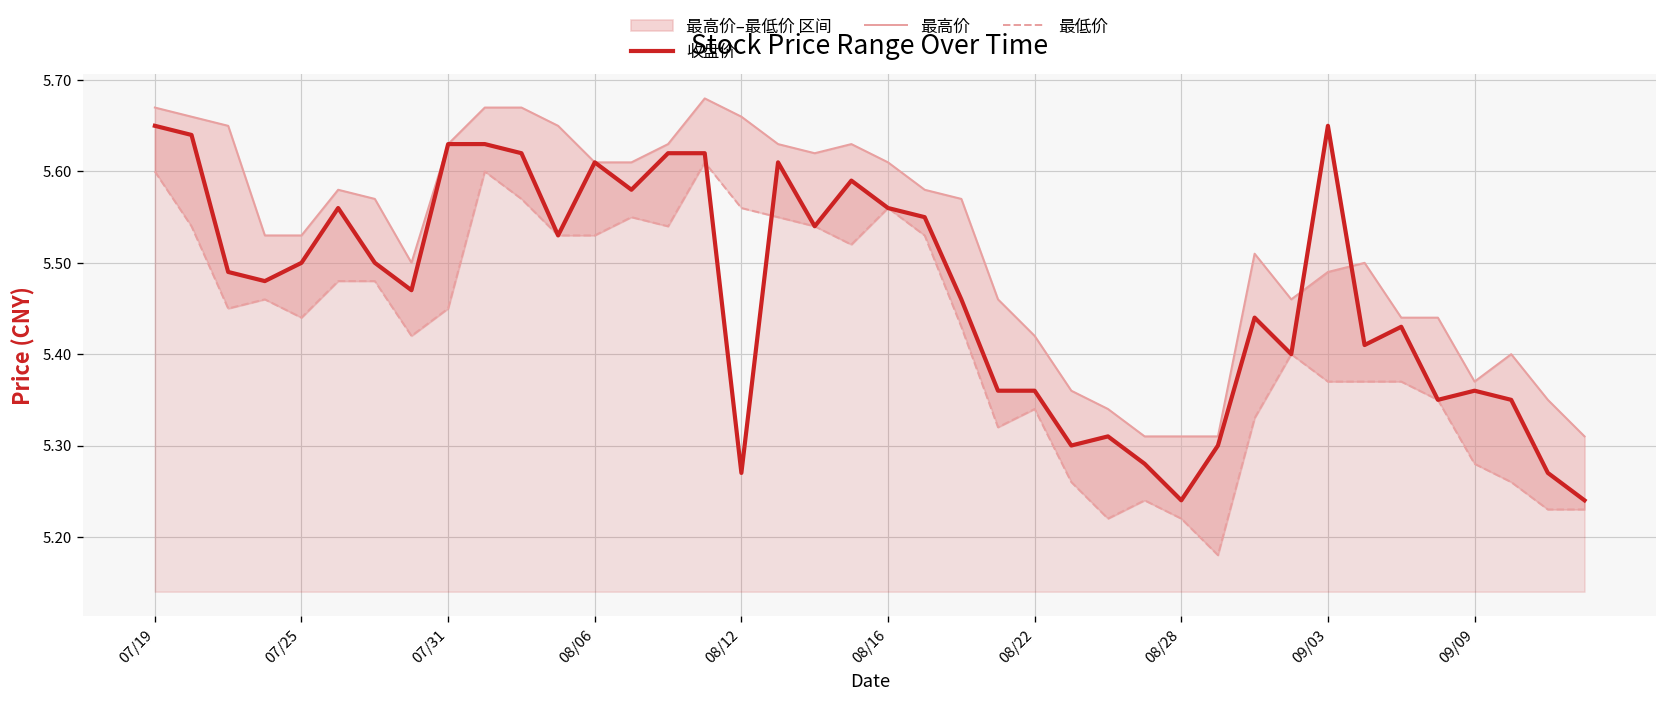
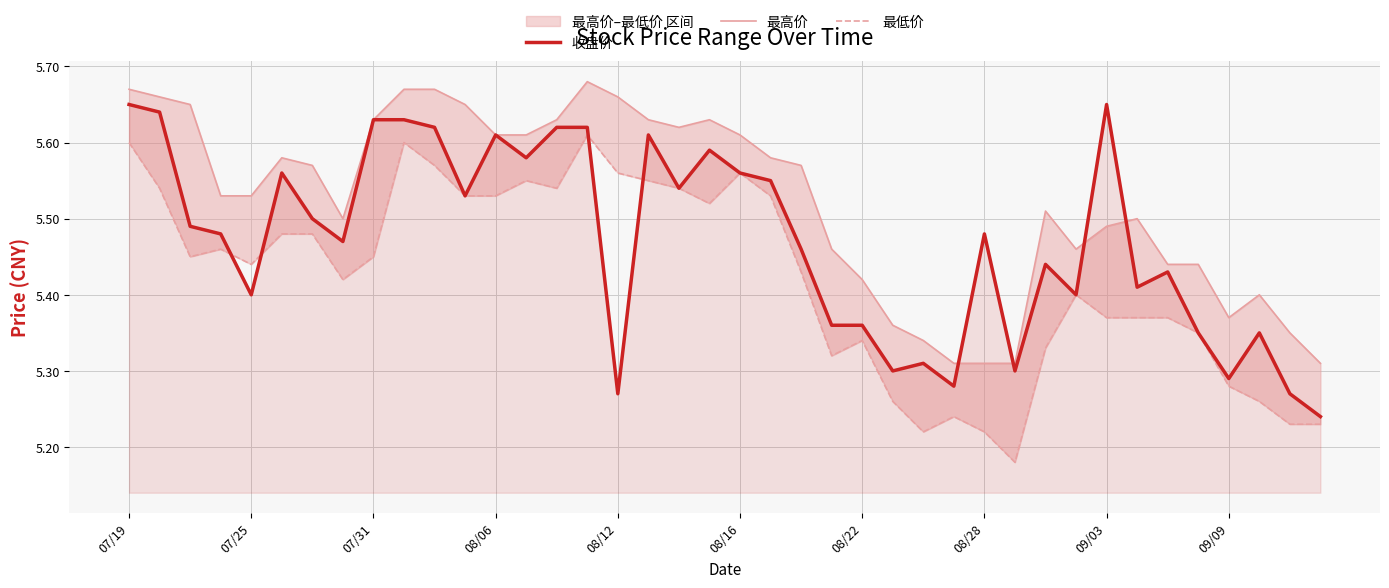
收盘价, 07/25: 5.5 -> 5.4
收盘价, 08/28: 5.24 -> 5.48
收盘价, 09/09: 5.36 -> 5.29
